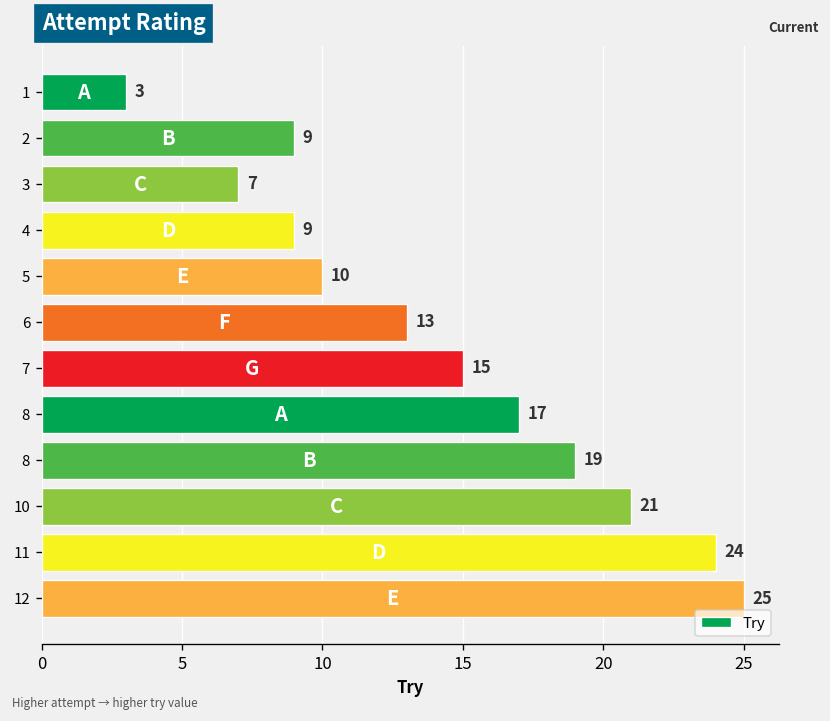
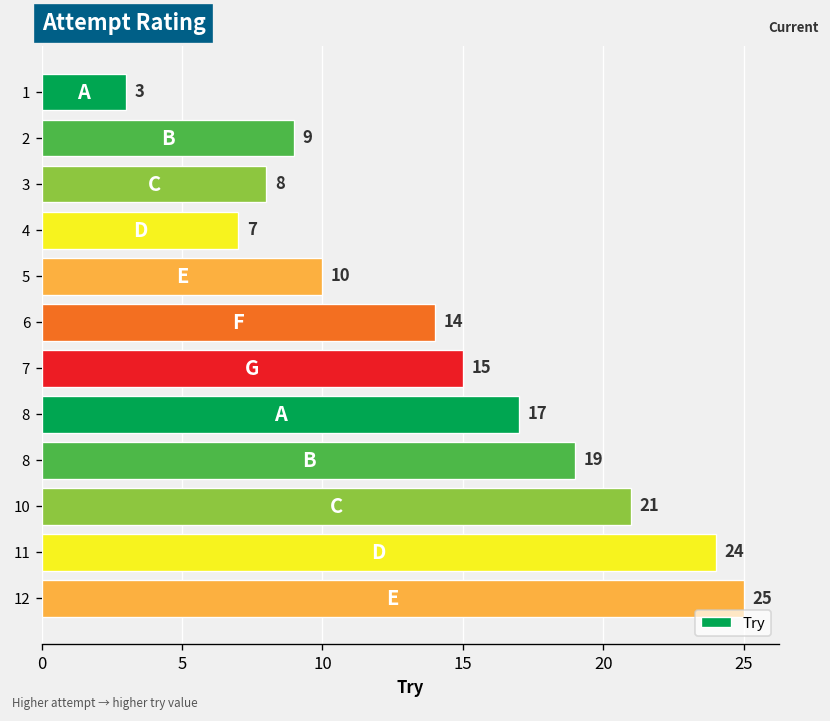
3: 7 -> 8
4: 9 -> 7
6: 13 -> 14
